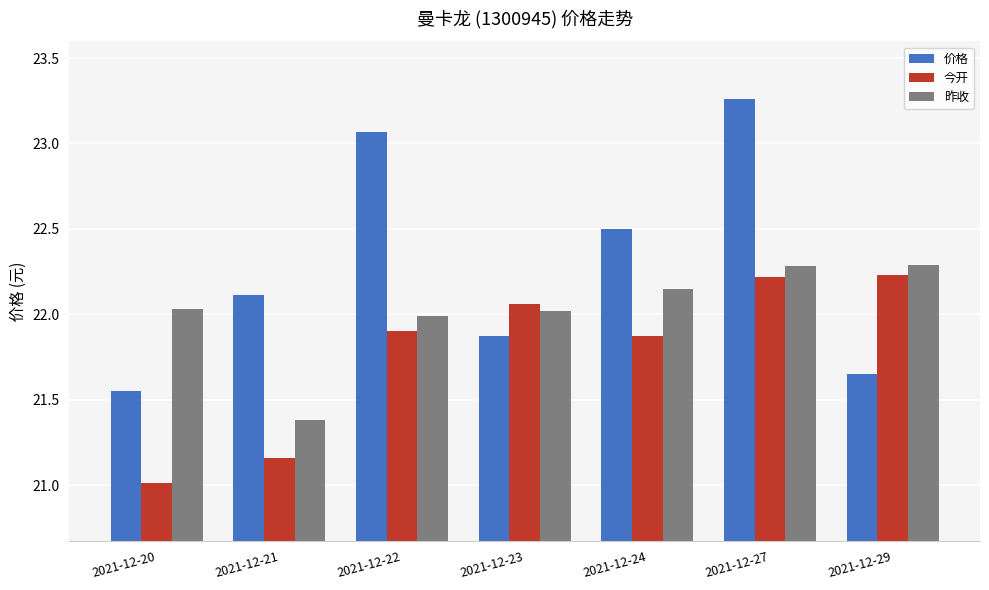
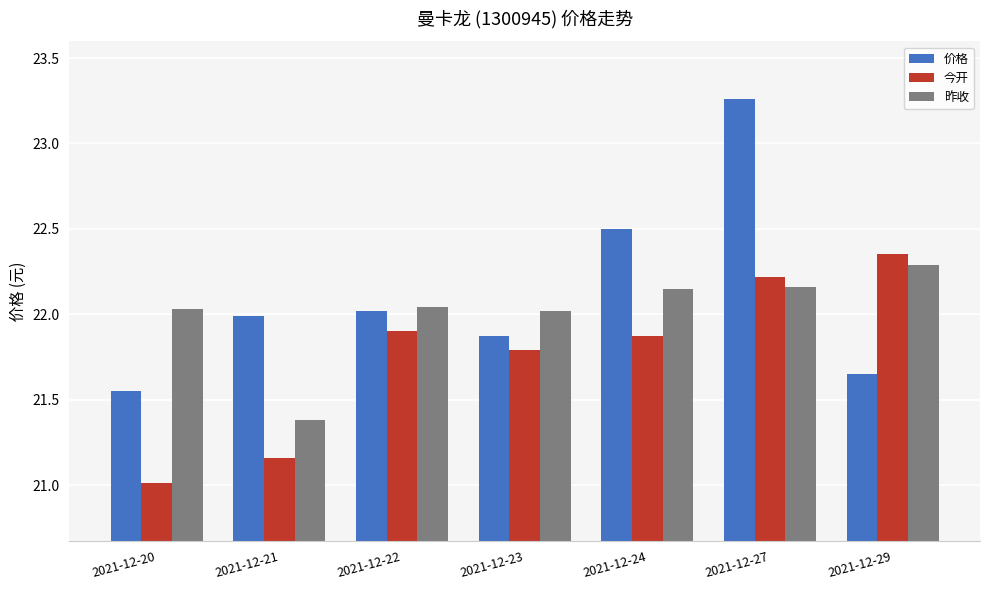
价格, 2021-12-21: 22.11 -> 21.99
价格, 2021-12-22: 23.07 -> 22.02
昨收, 2021-12-22: 21.99 -> 22.04
今开, 2021-12-23: 22.06 -> 21.79
昨收, 2021-12-27: 22.28 -> 22.16
今开, 2021-12-29: 22.23 -> 22.35
